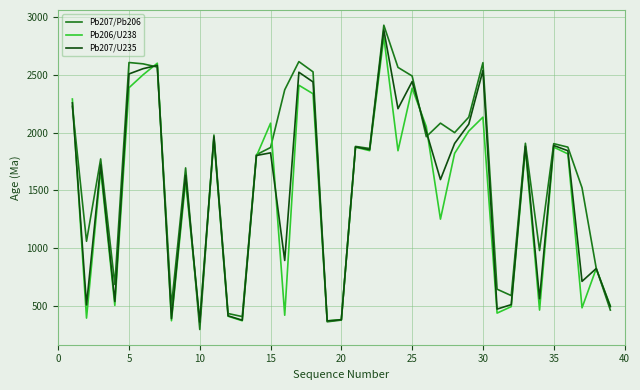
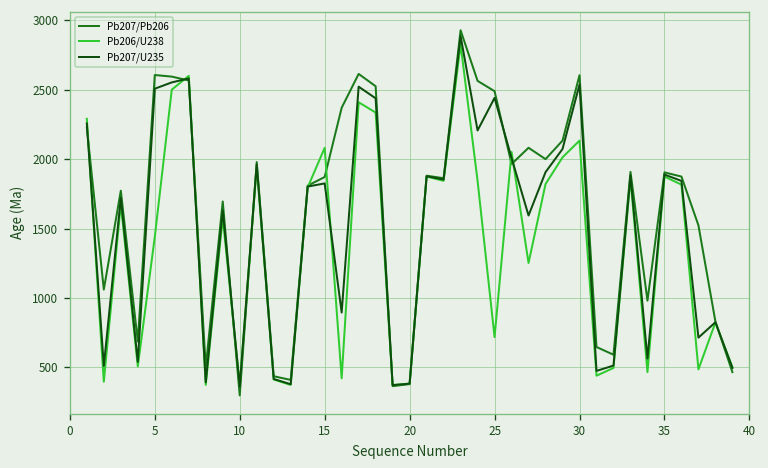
Pb206/U238, 5: 2390 -> 1440
Pb206/U238, 25: 2380 -> 720
